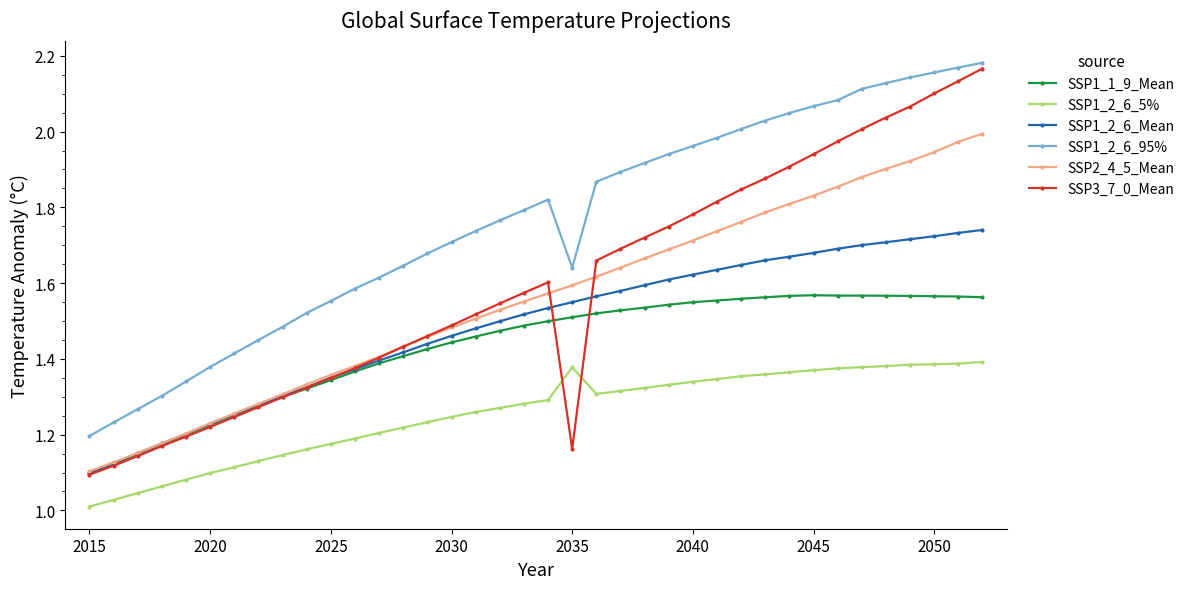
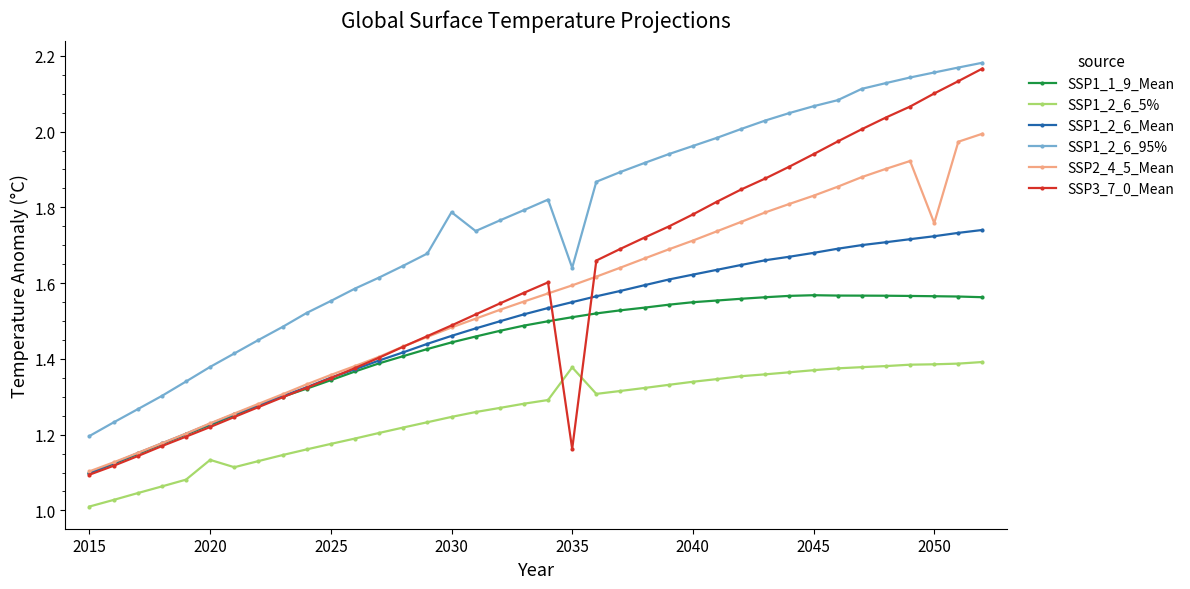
SSP1_2_6_5%, 2020: 1.10 -> 1.13
SSP1_2_6_95%, 2030: 1.71 -> 1.79
SSP2_4_5_Mean, 2050: 1.95 -> 1.76
